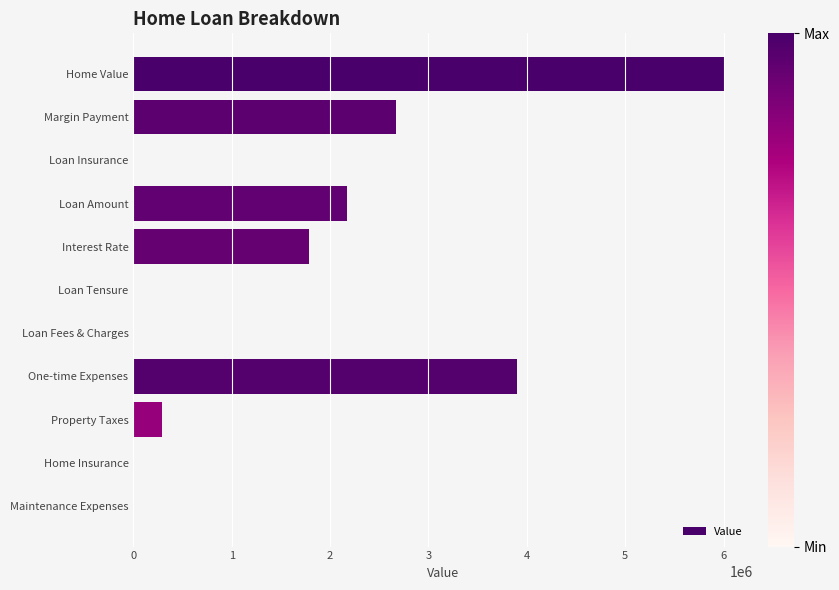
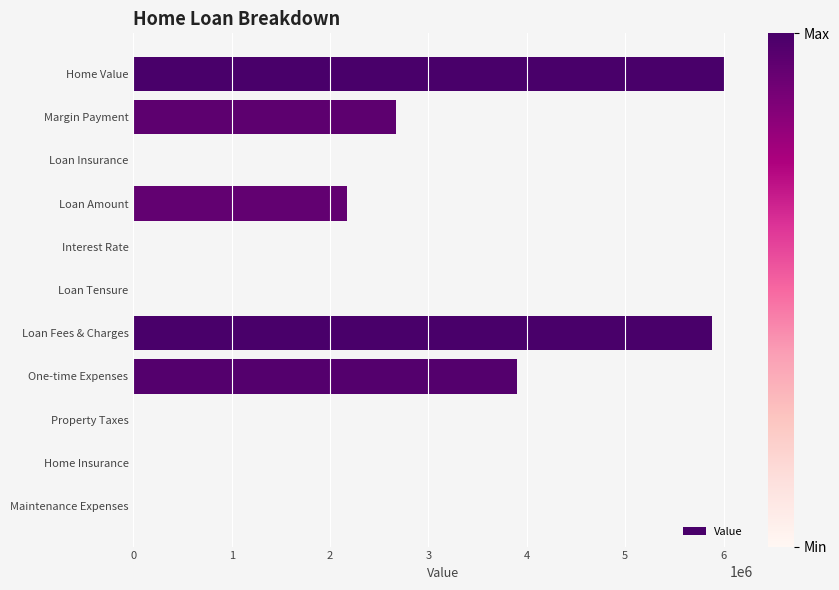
Interest Rate: 1800000 -> 0
Loan Fees & Charges: 0 -> 5900000
Property Taxes: 300000 -> 0
